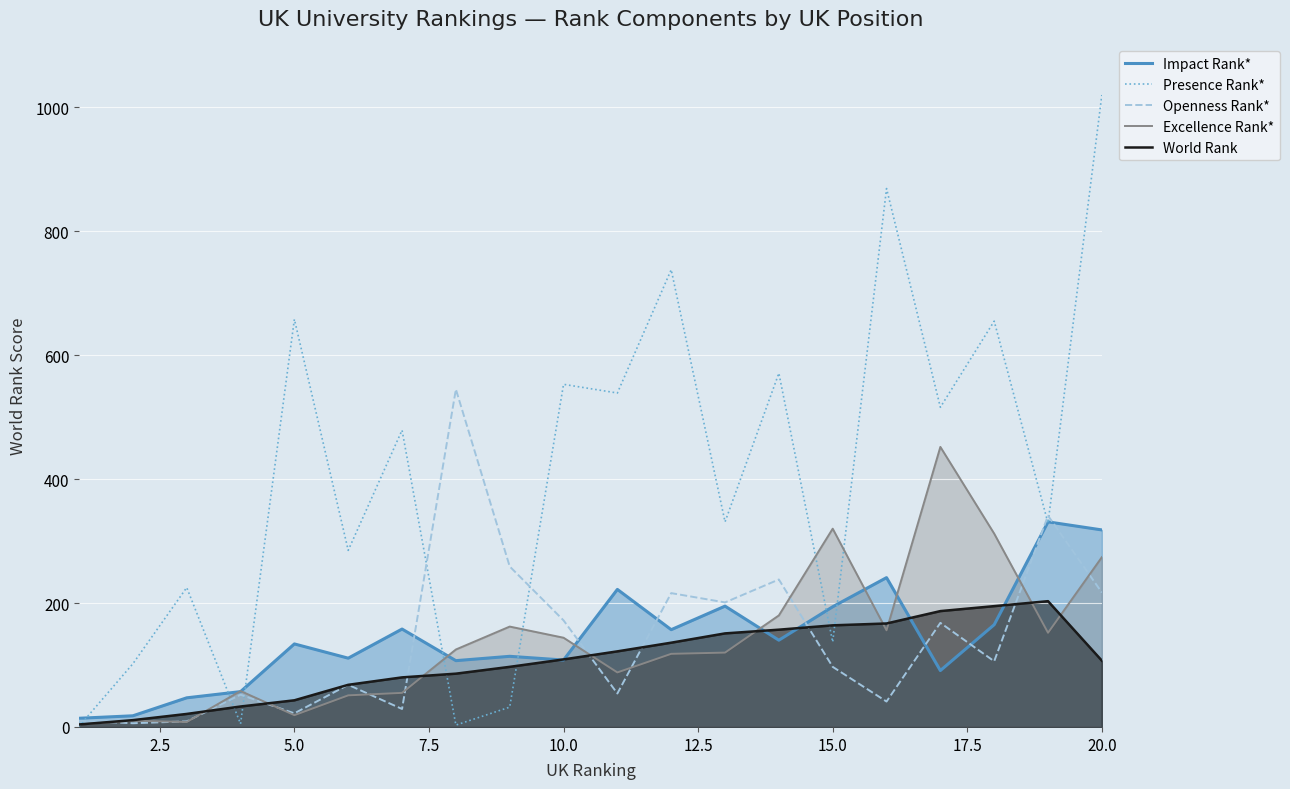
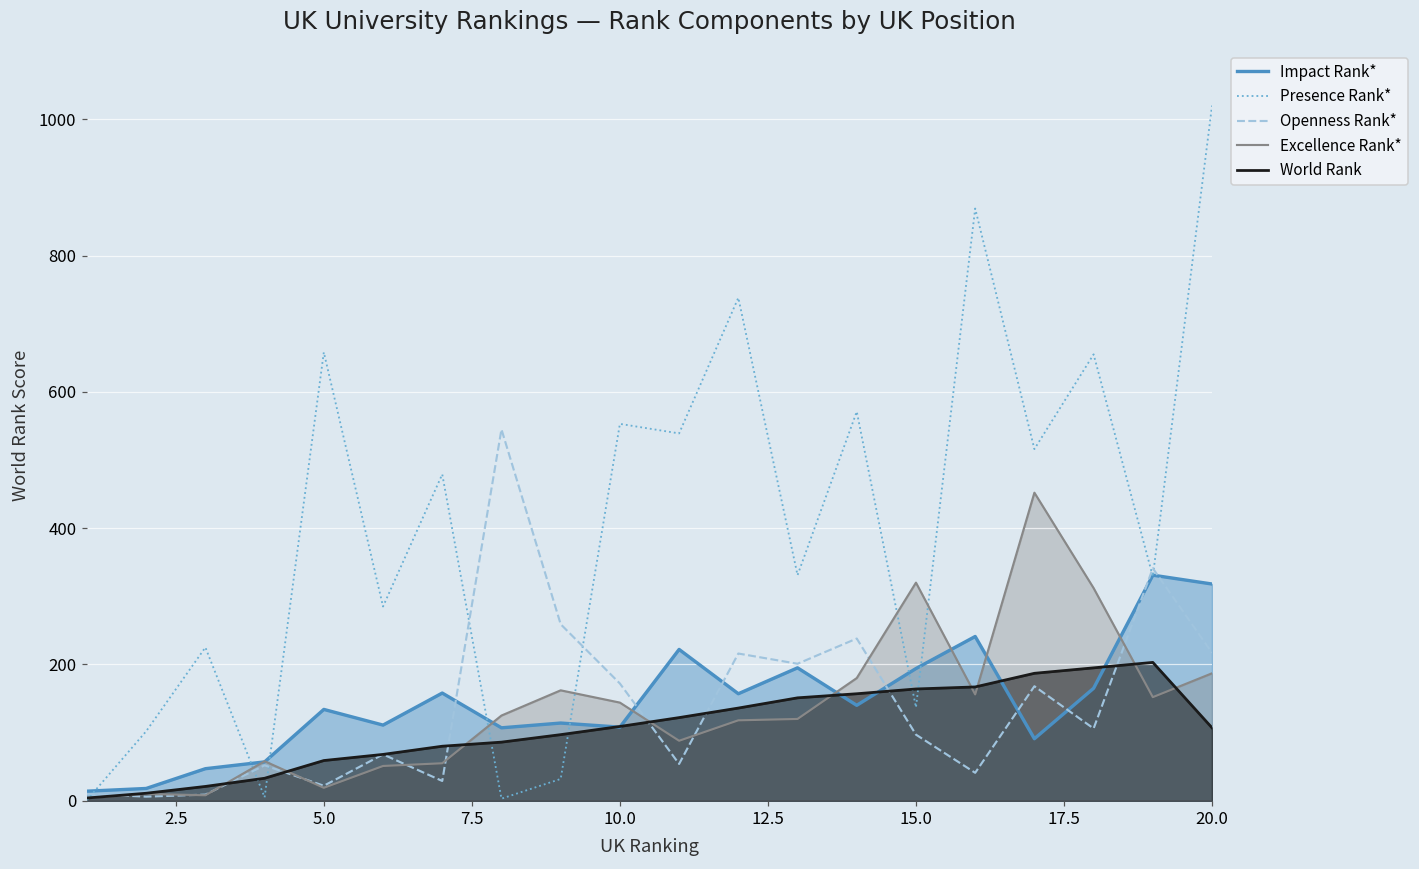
World Rank, 5.0: 40 -> 60
Excellence Rank*, 20.0: 270 -> 190
